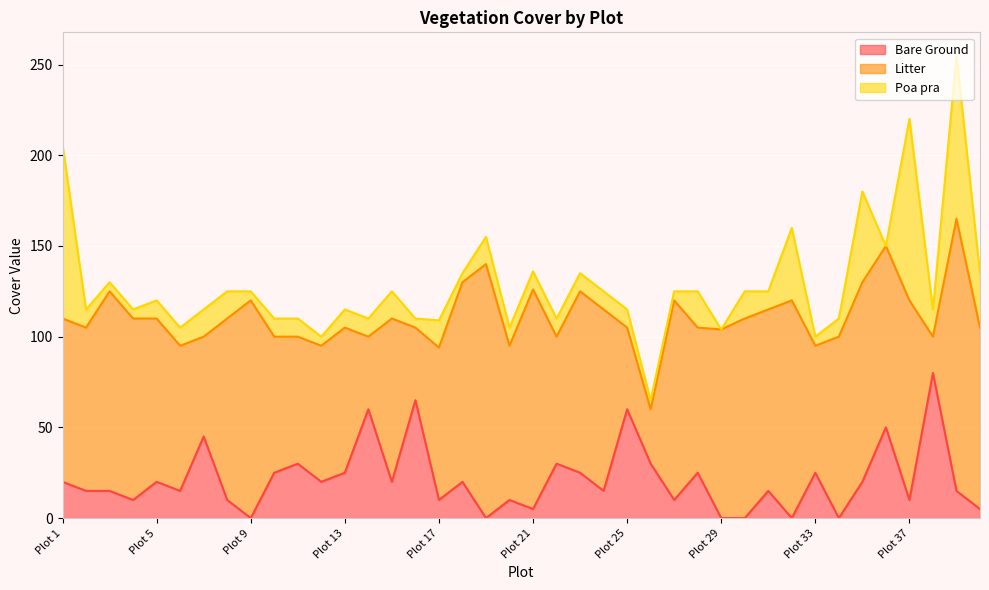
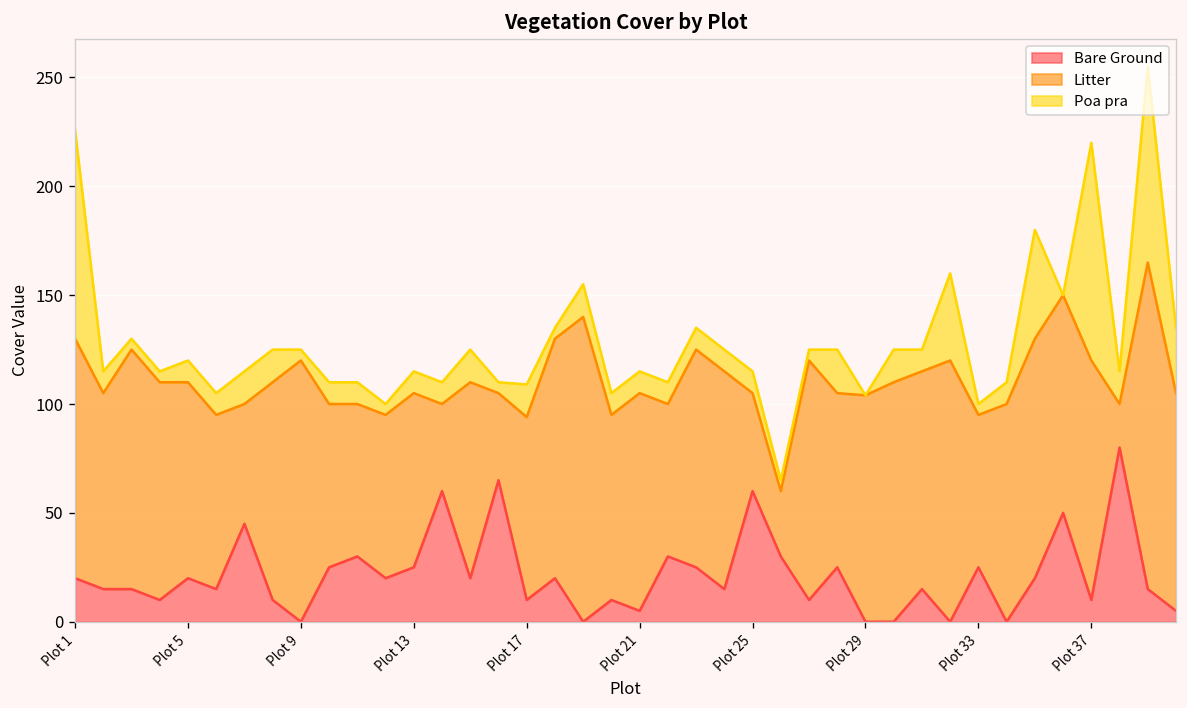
Litter, Plot 1: 90 -> 110
Litter, Plot 21: 121 -> 100
